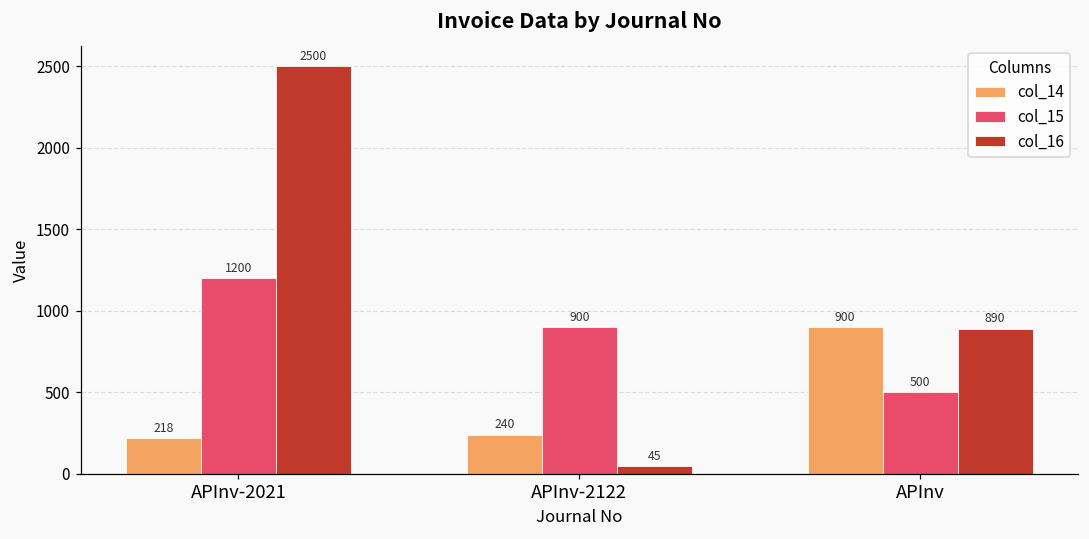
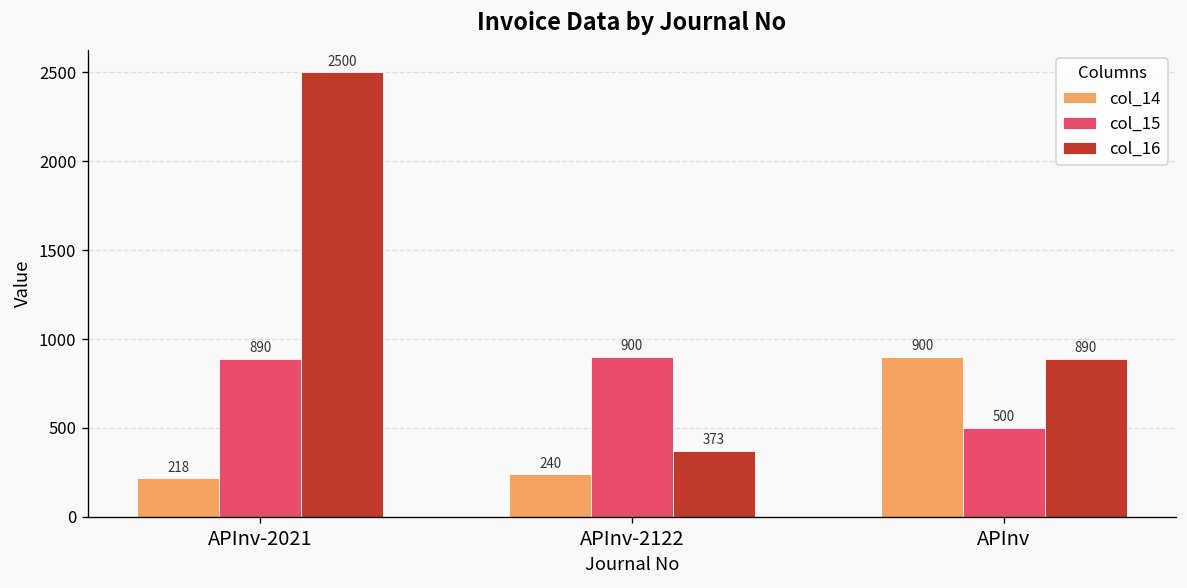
col_15, APInv-2021: 1200 -> 890
col_16, APInv-2122: 45 -> 373
